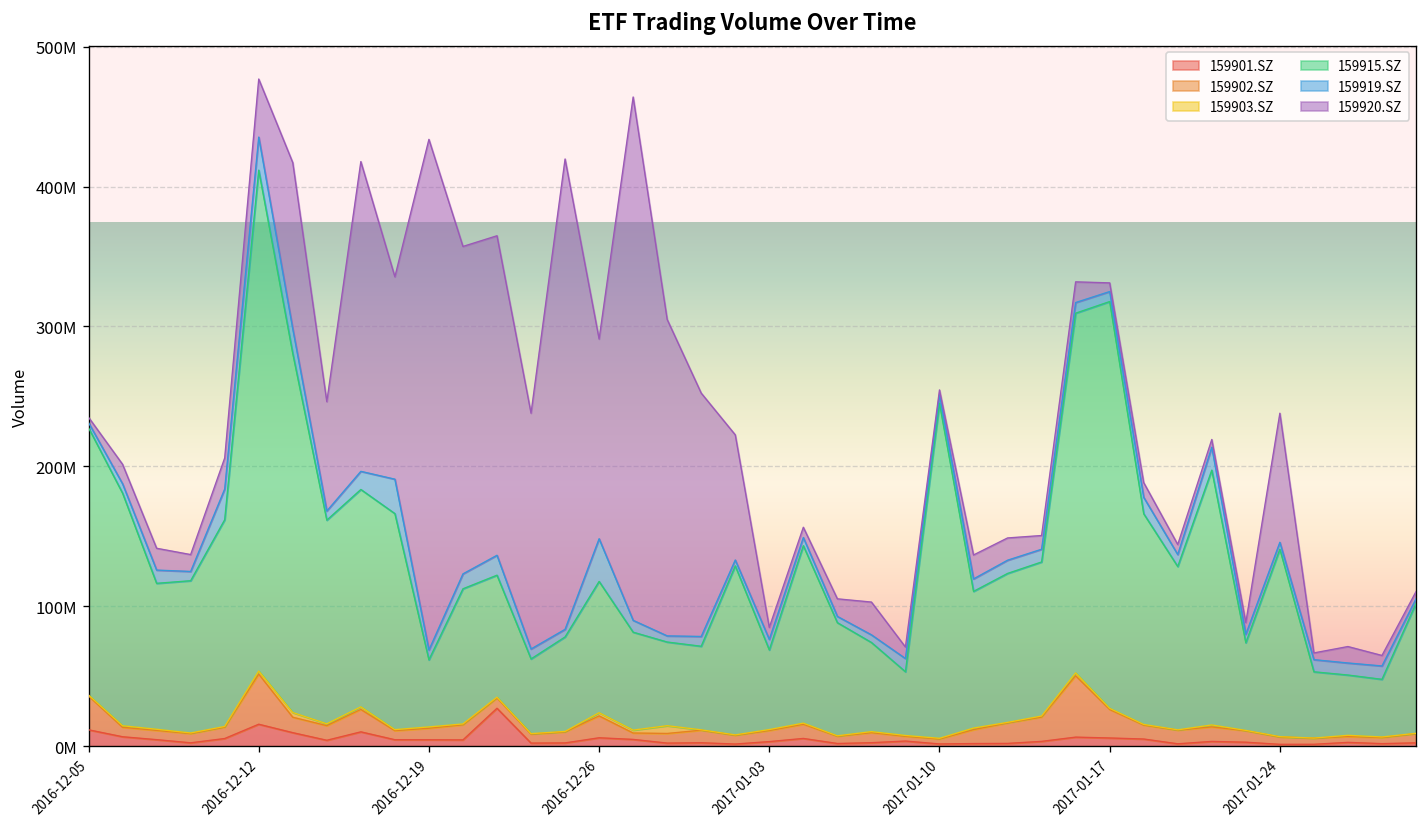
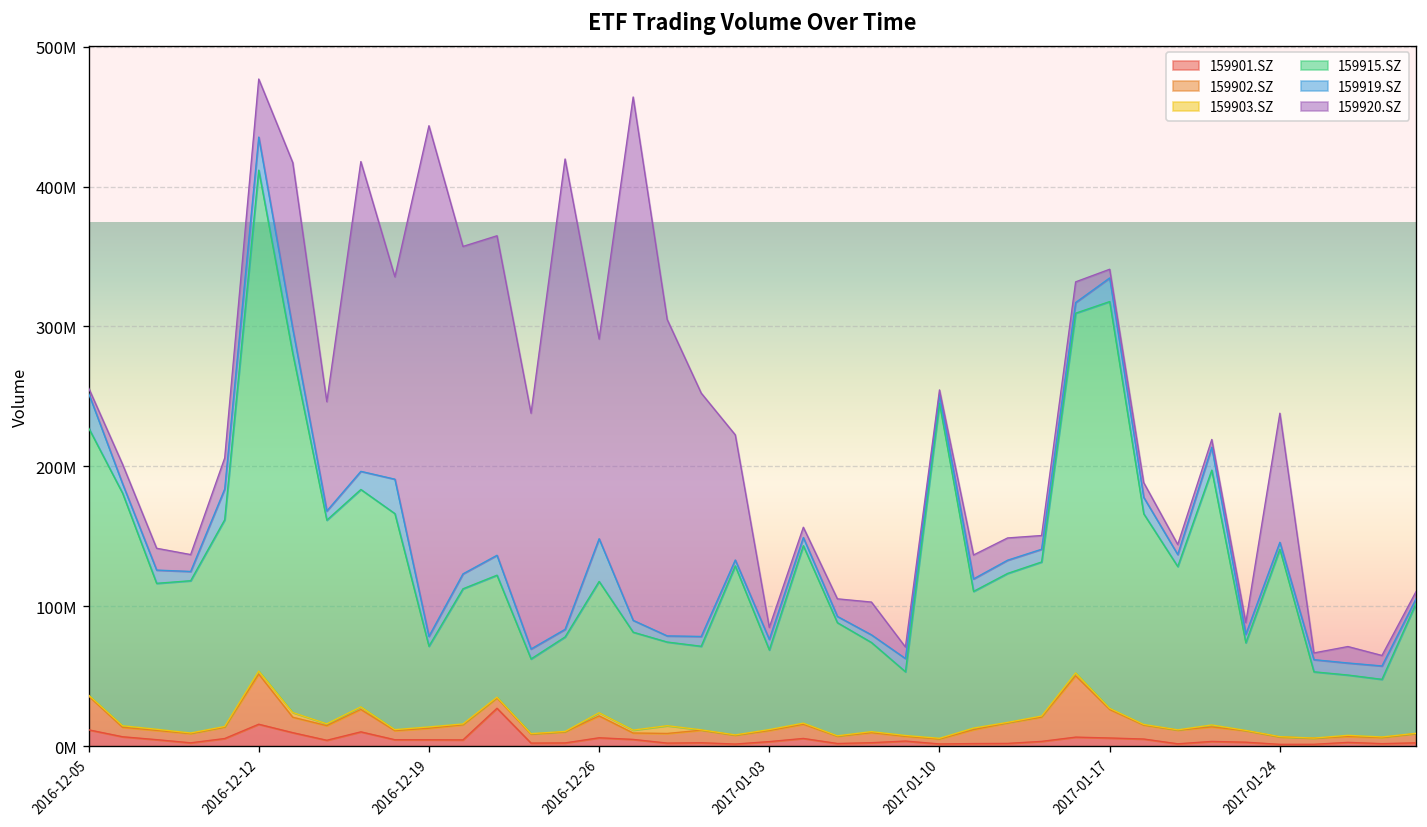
159919.SZ, 2016-12-05: 4000000 -> 25000000
159915.SZ, 2016-12-19: 48000000 -> 58000000
159919.SZ, 2017-01-17: 7000000 -> 17000000
